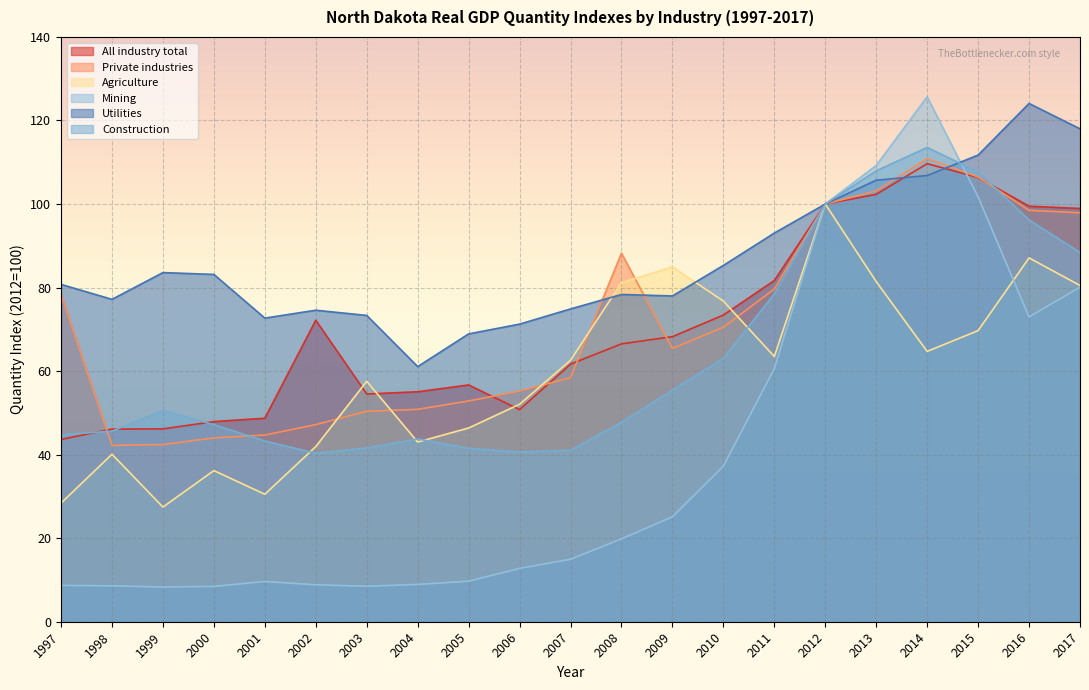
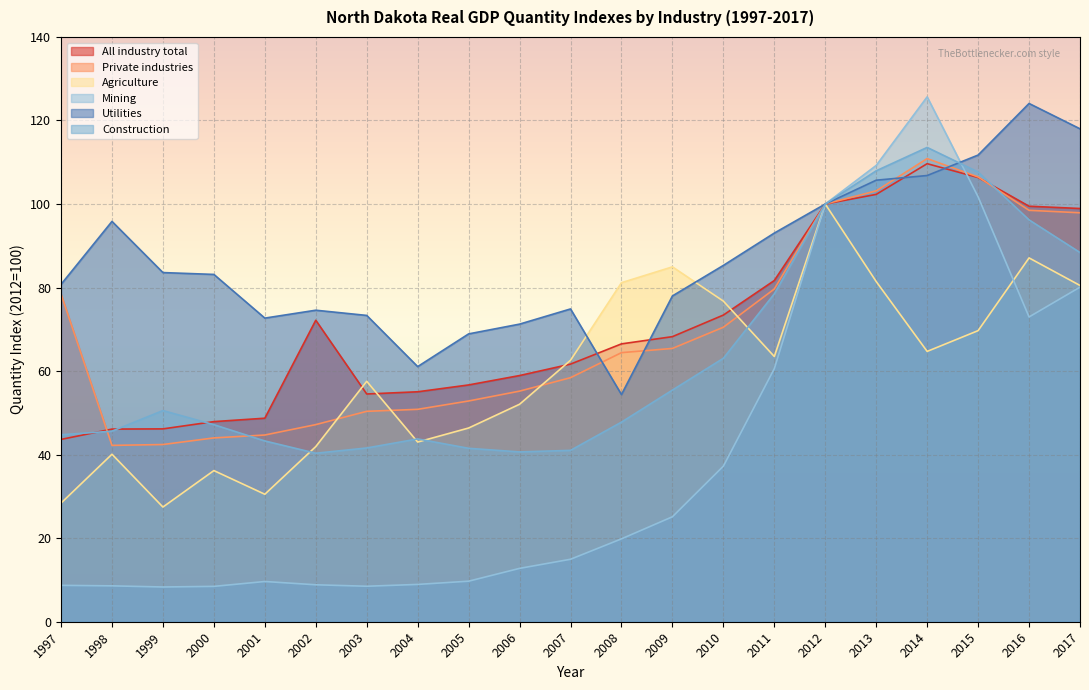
Utilities, 1998: 77 -> 96
All industry total, 2006: 51 -> 59
Private industries, 2008: 88 -> 64
Utilities, 2008: 78 -> 54
